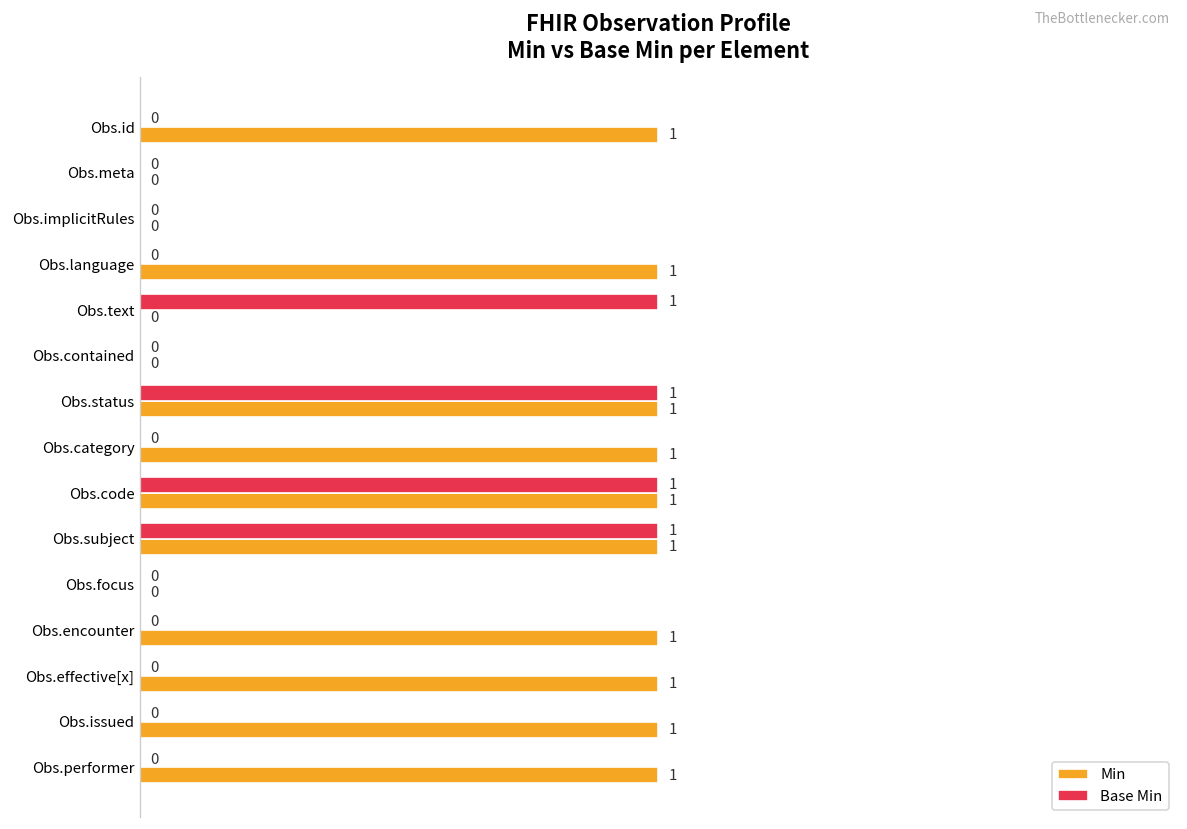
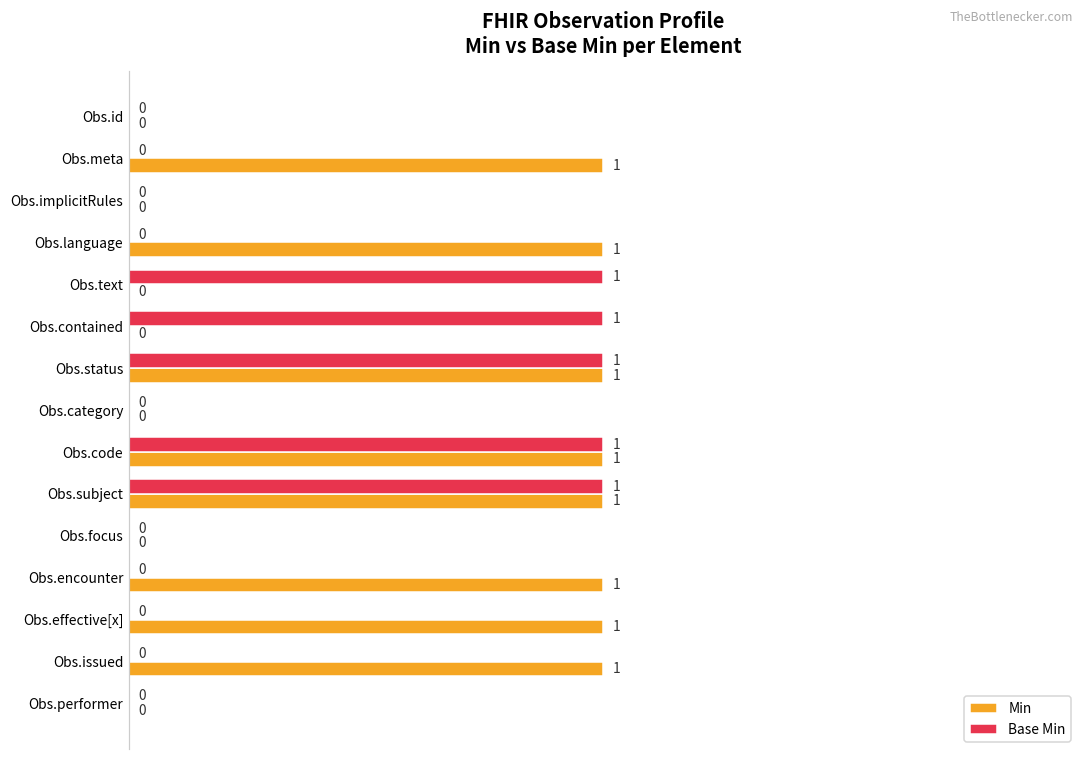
Min, Obs.id: 1 -> 0
Min, Obs.meta: 0 -> 1
Base Min, Obs.contained: 0 -> 1
Min, Obs.category: 1 -> 0
Min, Obs.performer: 1 -> 0
